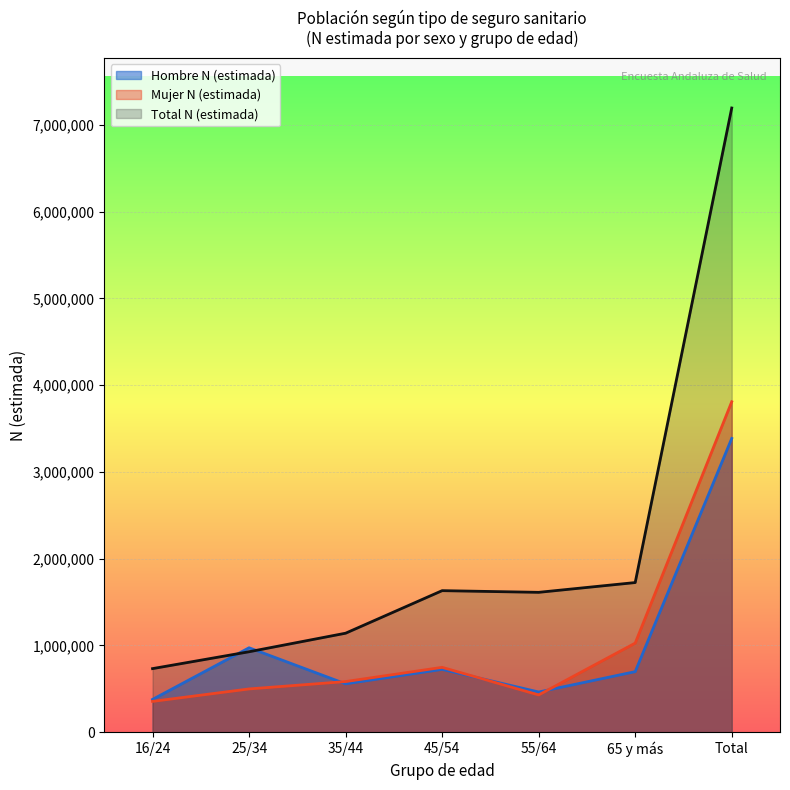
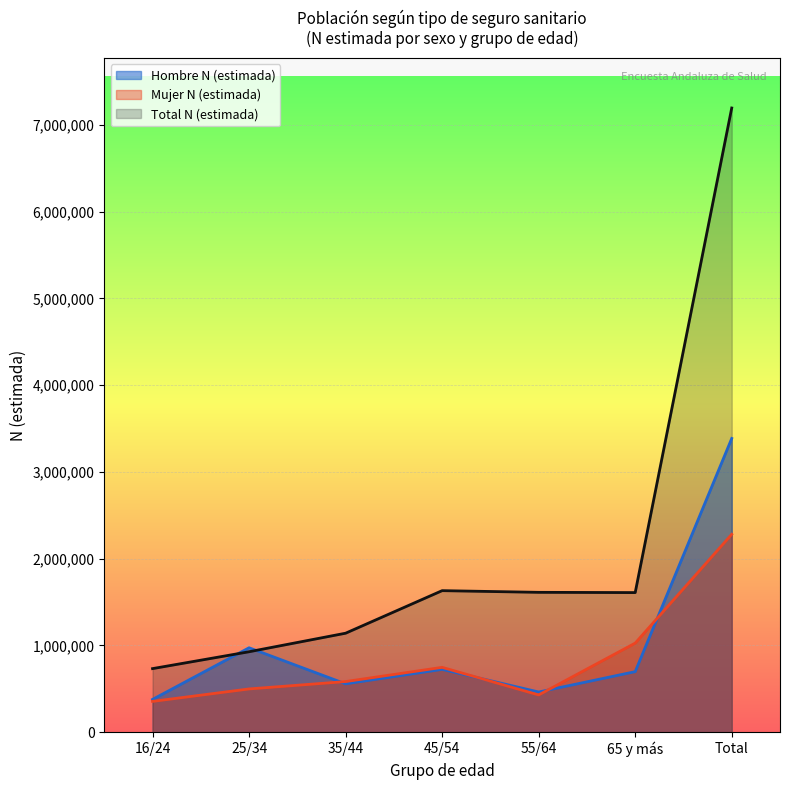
Total N (estimada), 65 y más: 1,700,000 -> 1,600,000
Mujer N (estimada), Total: 3,800,000 -> 2,300,000
